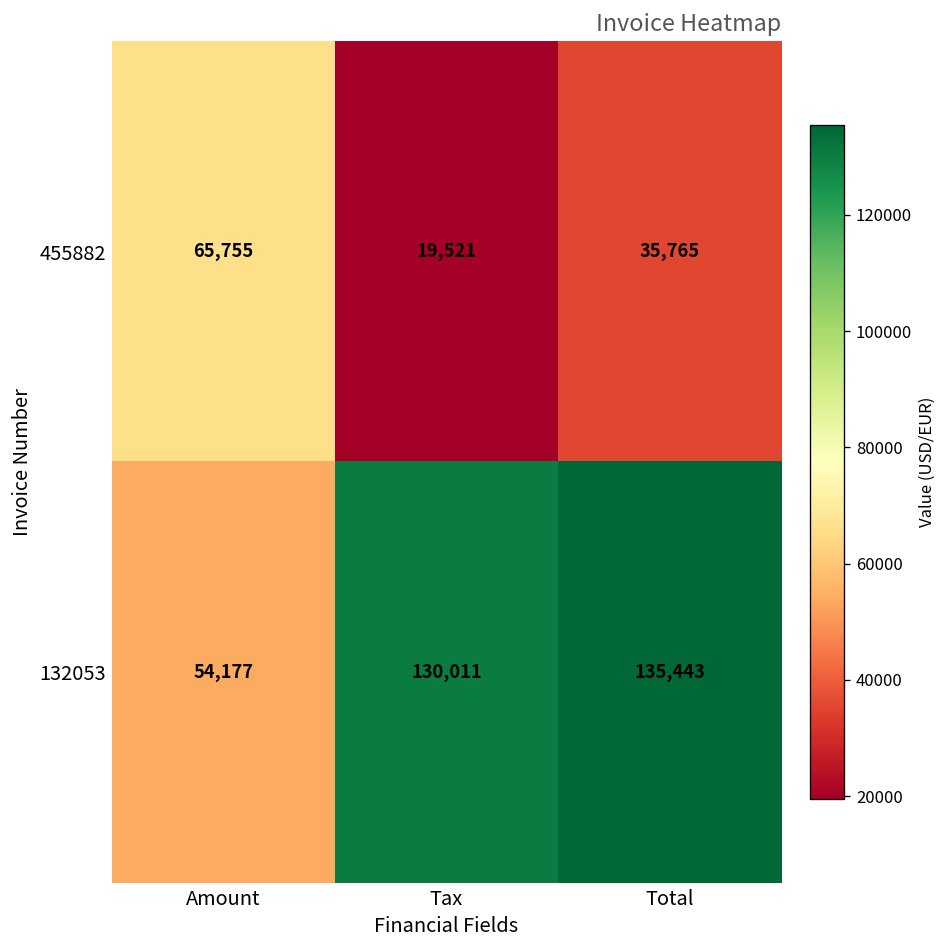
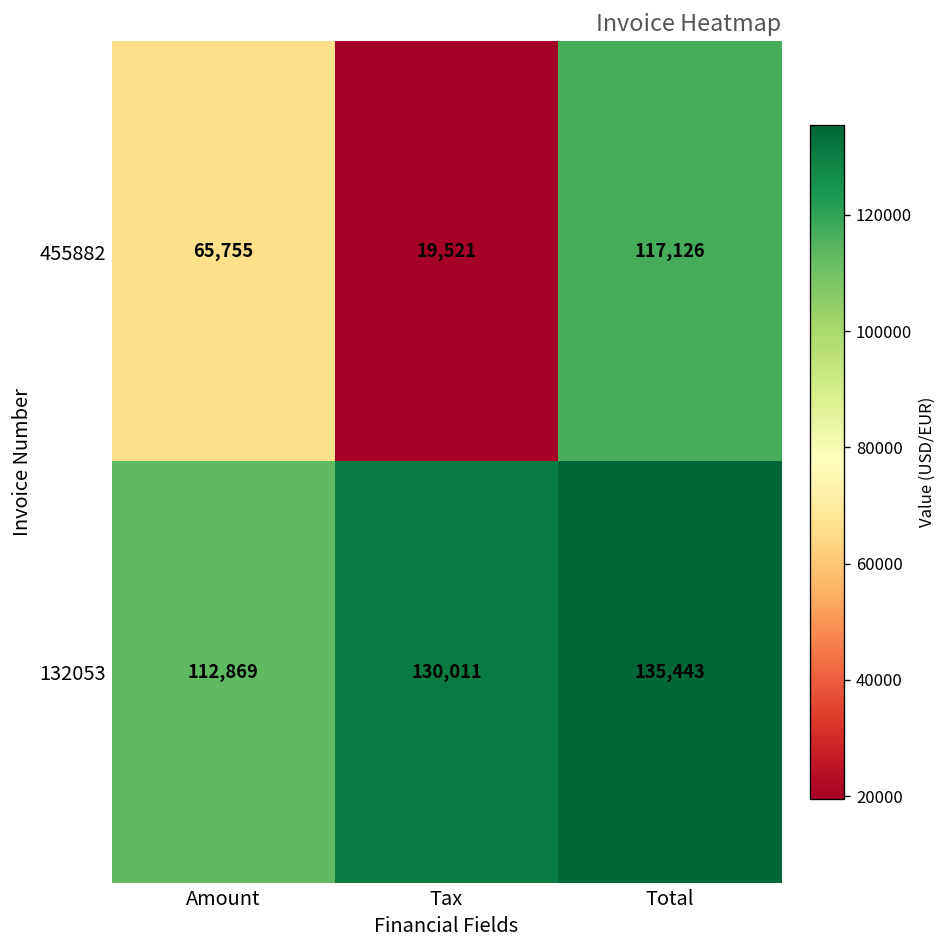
455882, Total: 35,765 -> 117,126
132053, Amount: 54,177 -> 112,869
